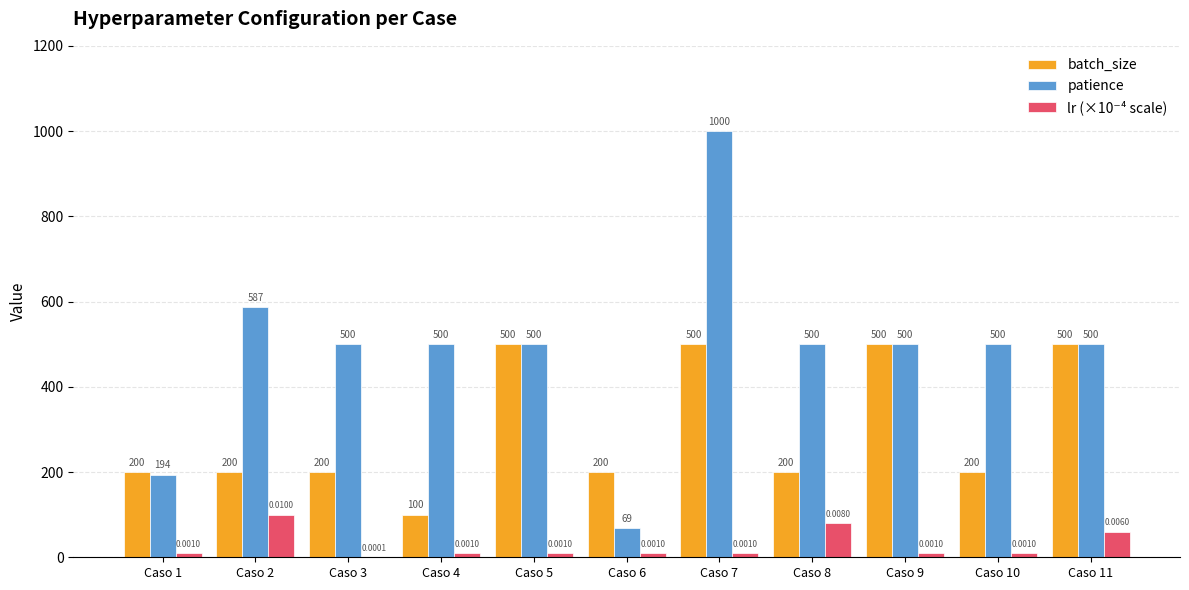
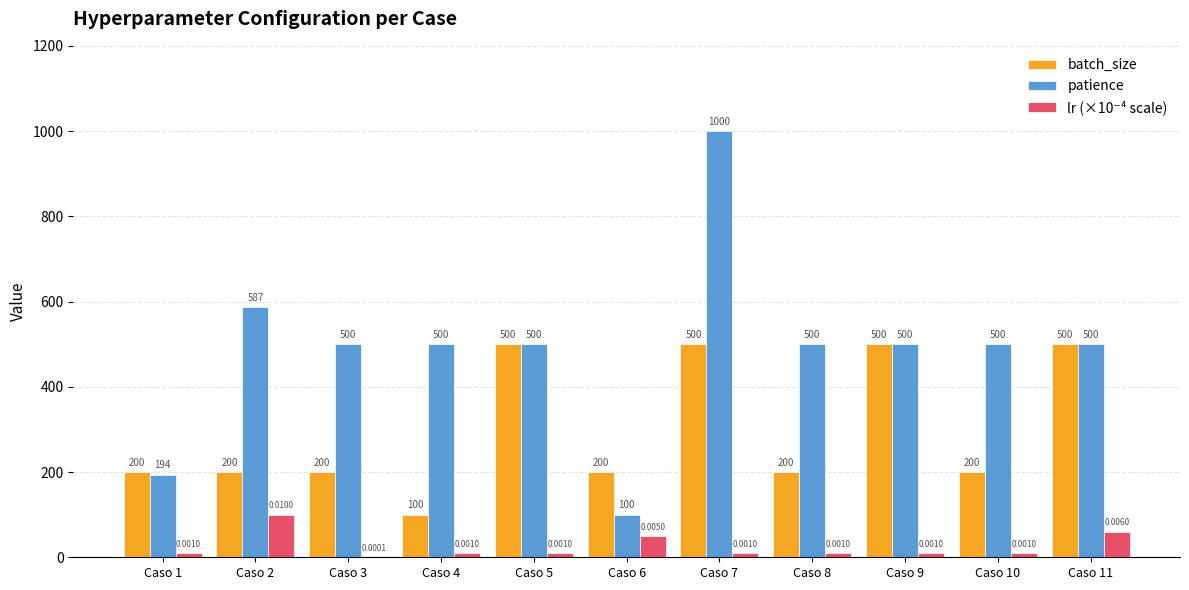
patience, Caso 6: 69 -> 100
lr (×10⁻⁴ scale), Caso 6: 0.0010 -> 0.0050
lr (×10⁻⁴ scale), Caso 8: 0.0080 -> 0.0010
